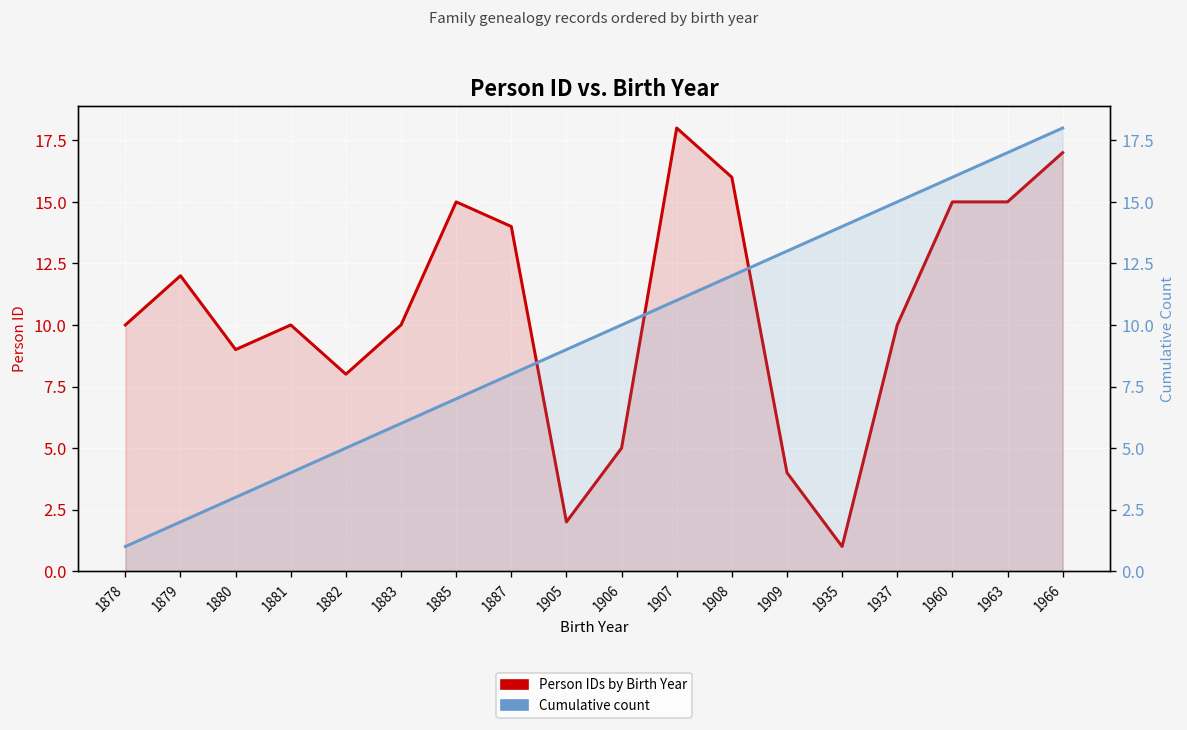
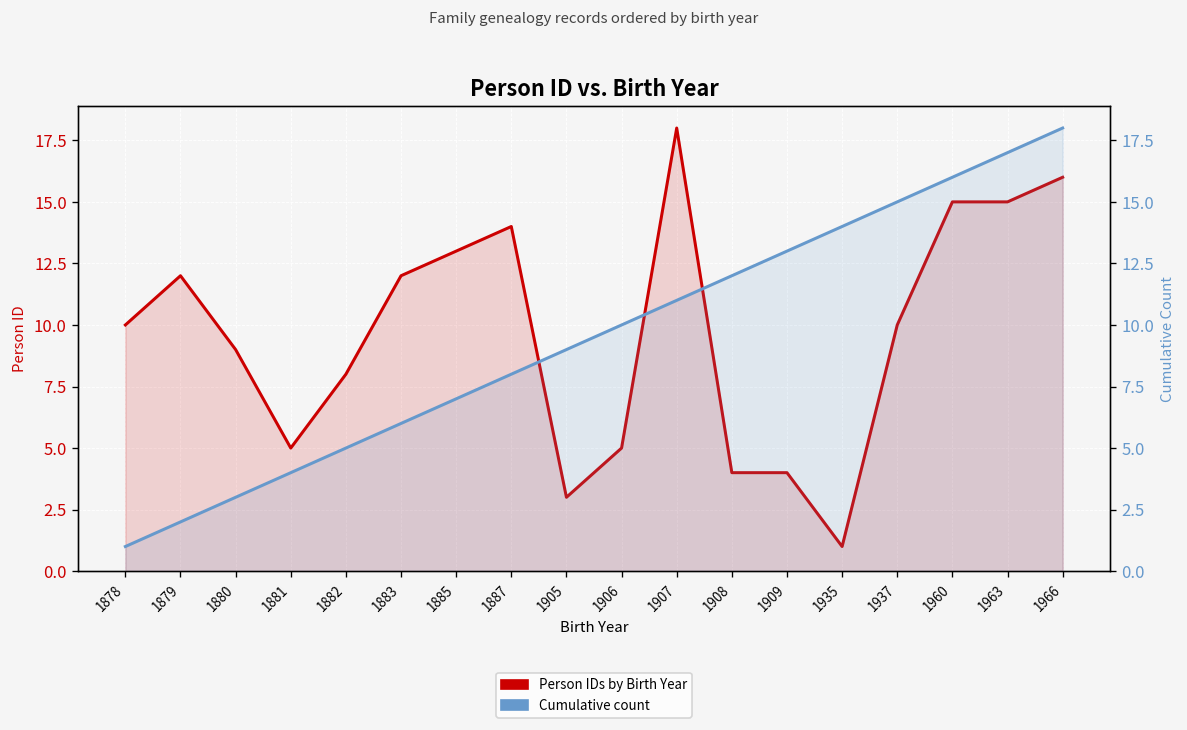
Person IDs by Birth Year, 1881: 10 -> 5
Person IDs by Birth Year, 1883: 10 -> 12
Person IDs by Birth Year, 1885: 15 -> 13
Person IDs by Birth Year, 1905: 2 -> 3
Person IDs by Birth Year, 1908: 16 -> 4
Person IDs by Birth Year, 1966: 17 -> 16
